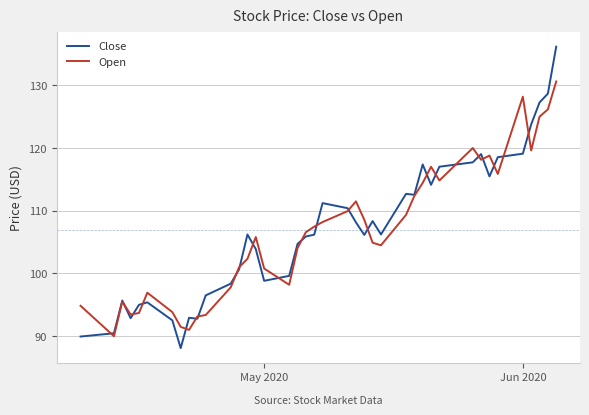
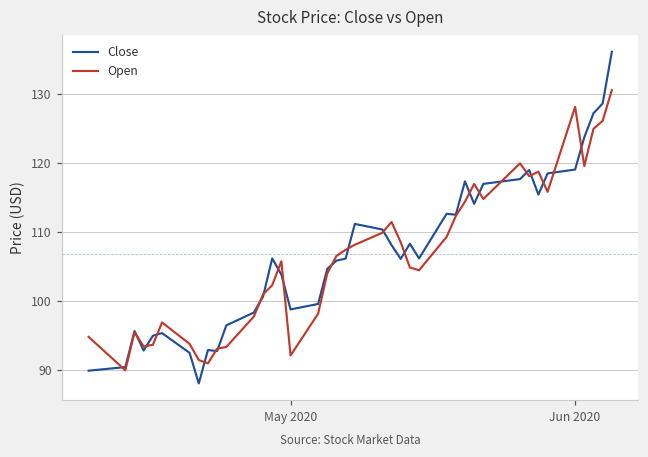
Open, May 2020: 101 -> 92
